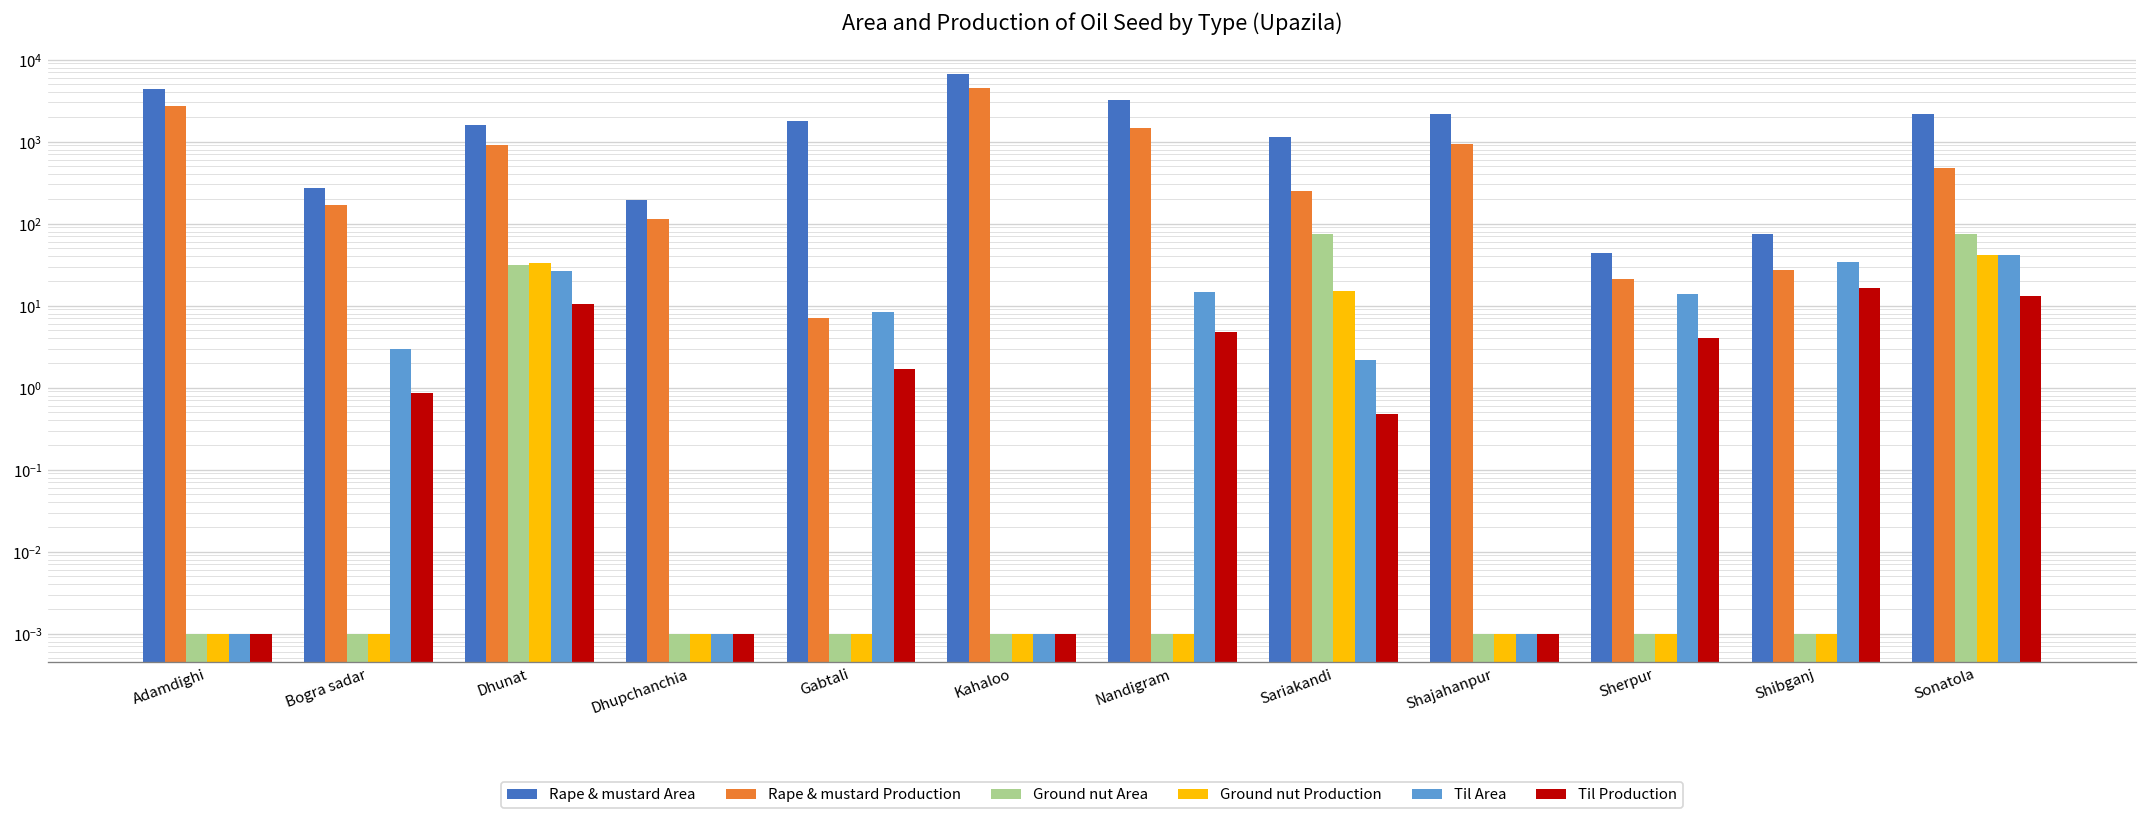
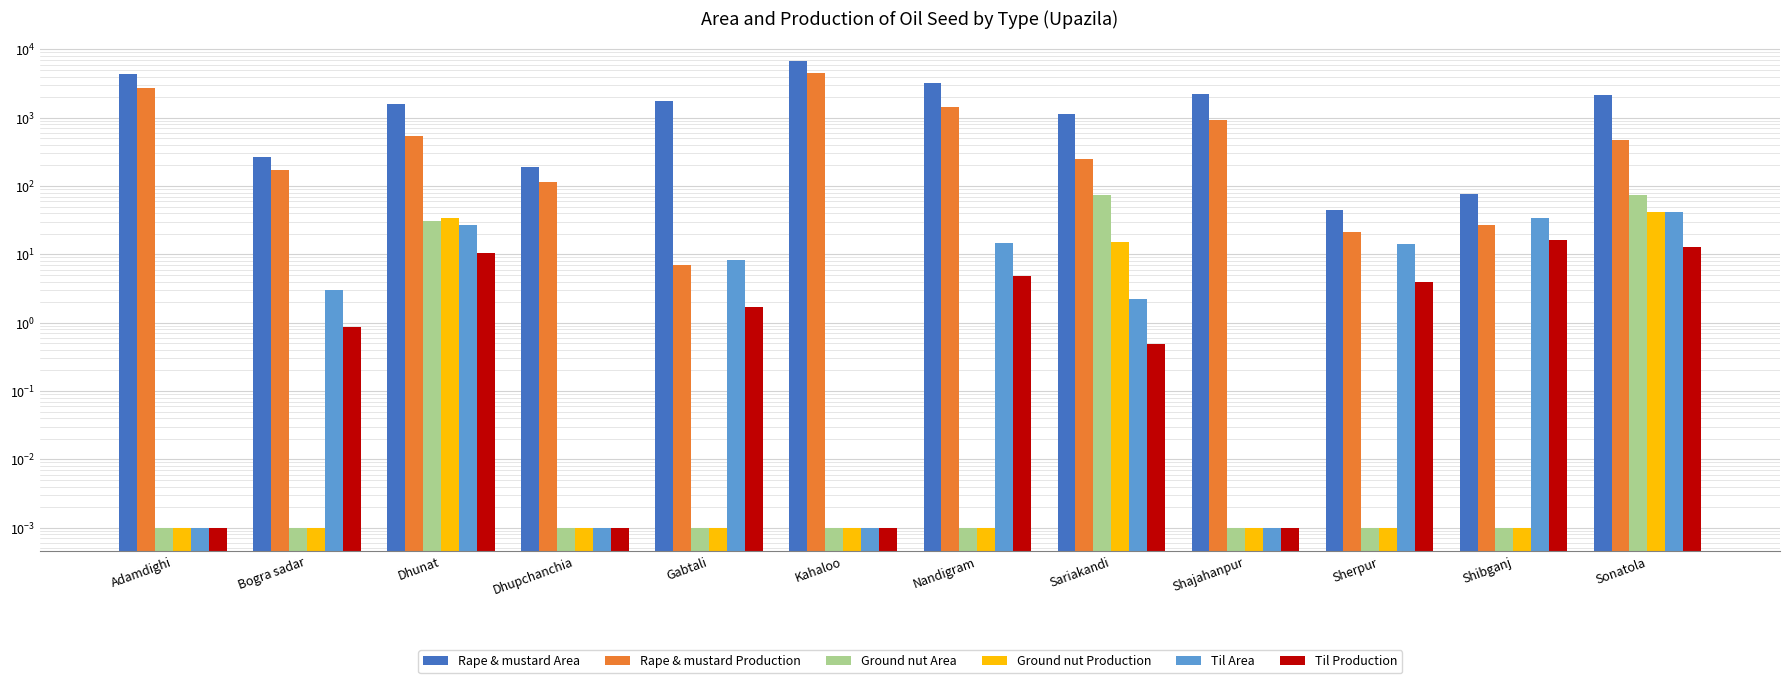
Rape & mustard Production, Dhunat: 900 -> 500
